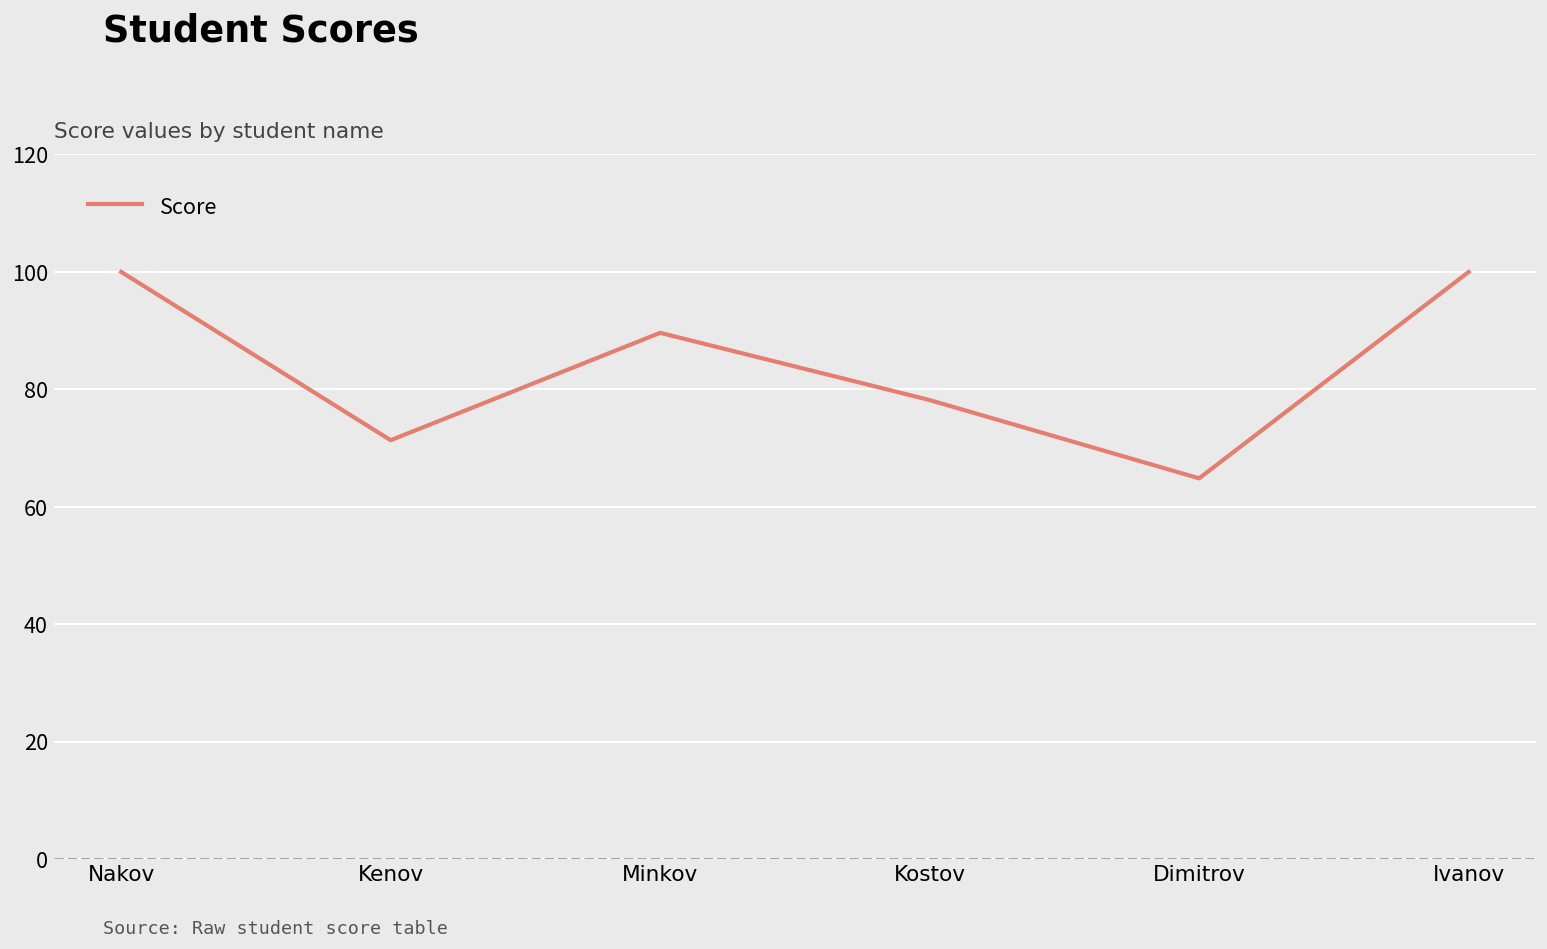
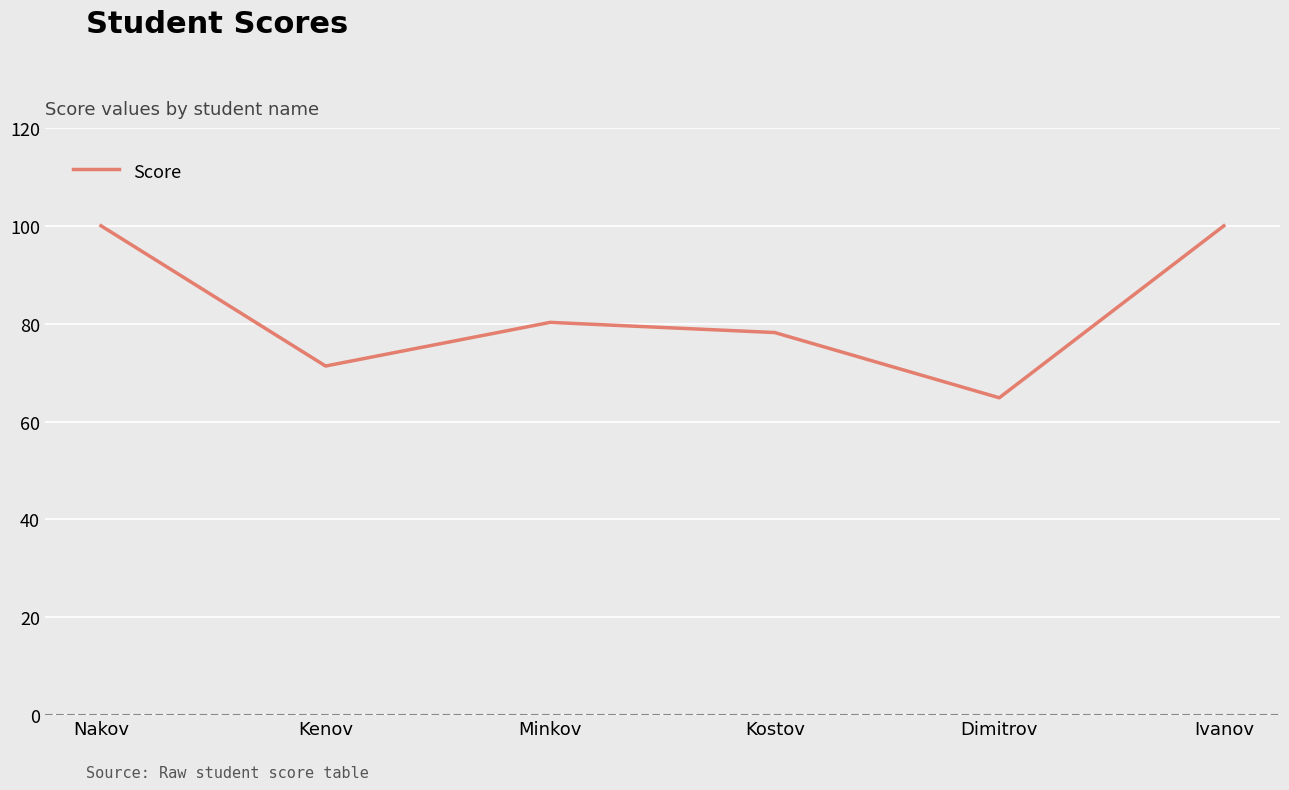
Minkov: 90 -> 80
